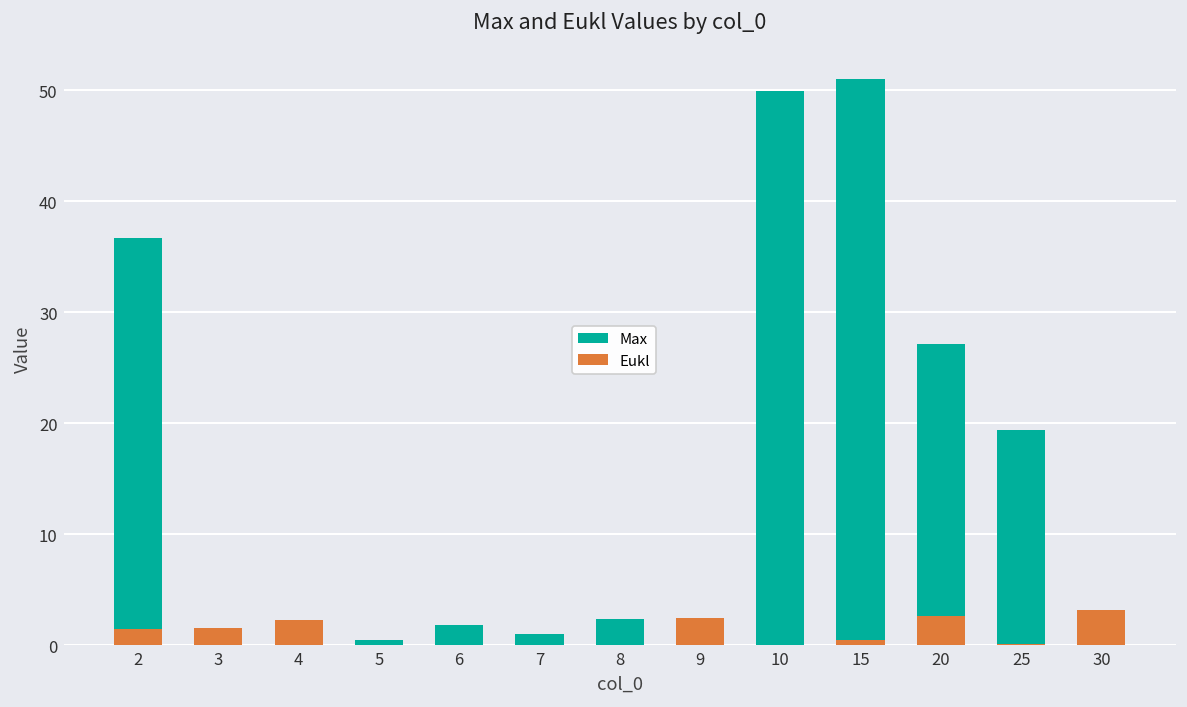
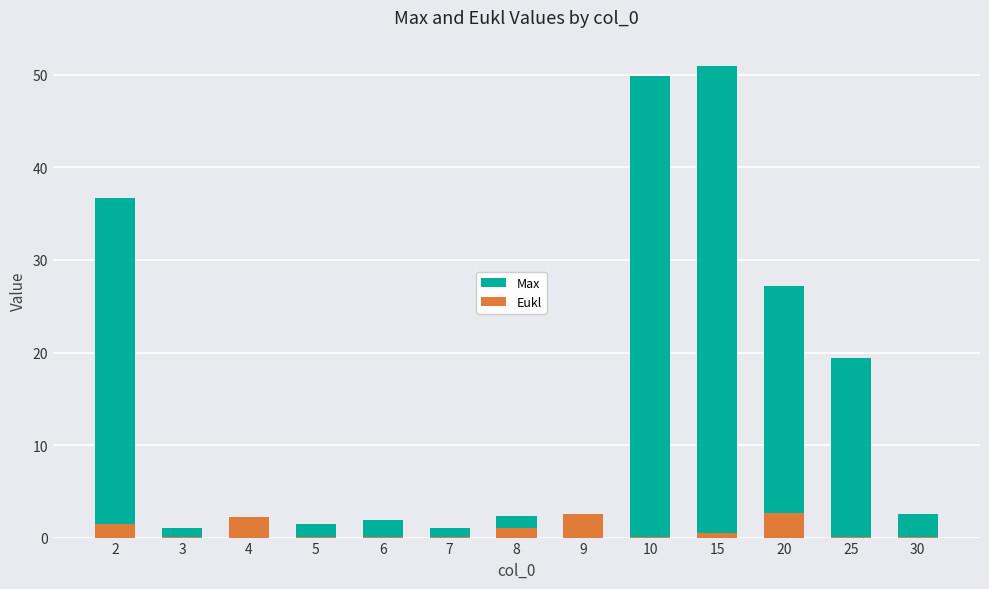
Eukl, 3: 2 -> 0
Max, 5: 1 -> 2
Eukl, 8: 0 -> 1
Eukl, 30: 3 -> 0
